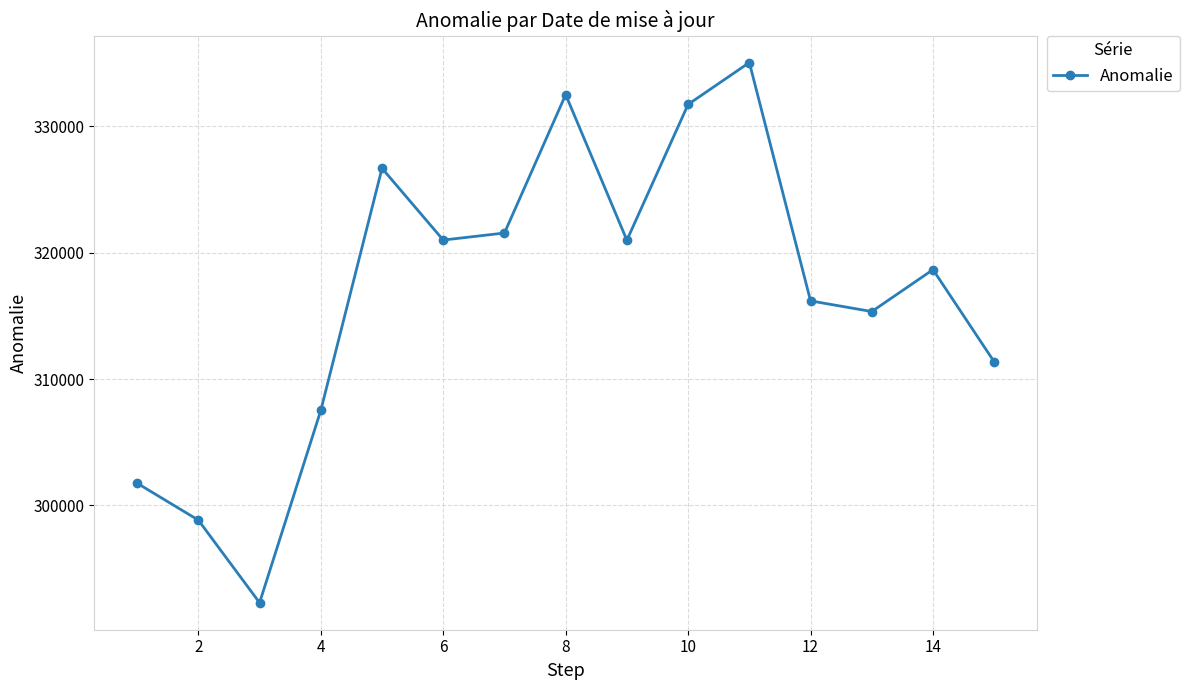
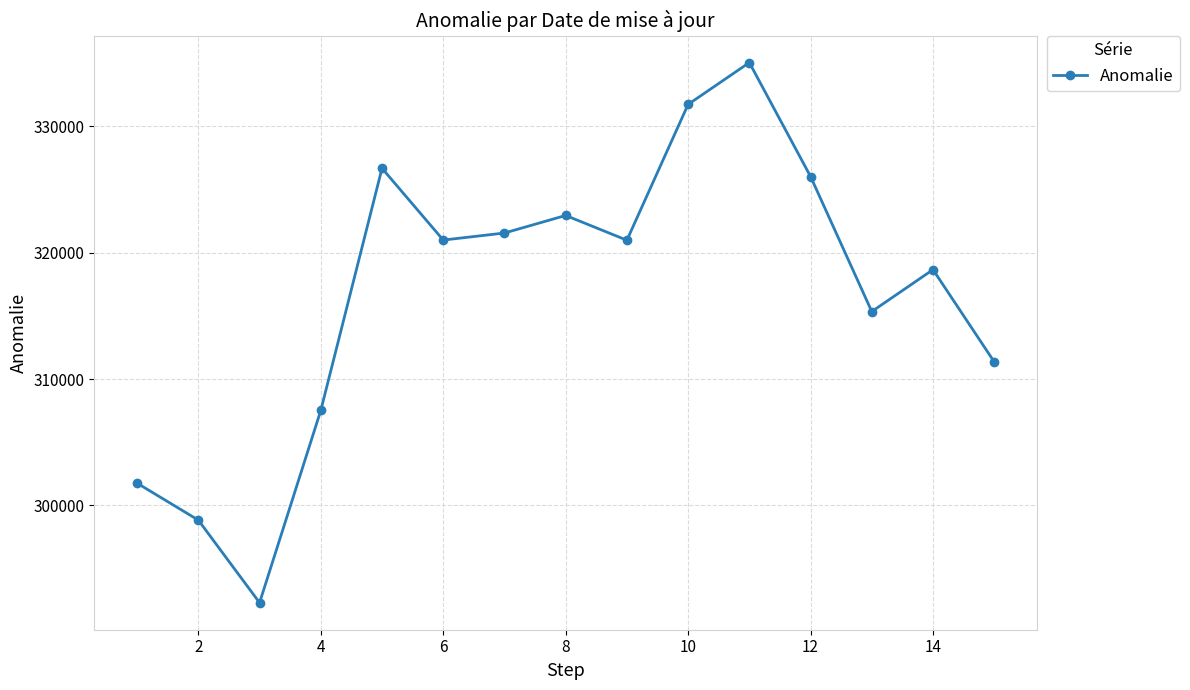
8: 332500 -> 323000
12: 316200 -> 326000
